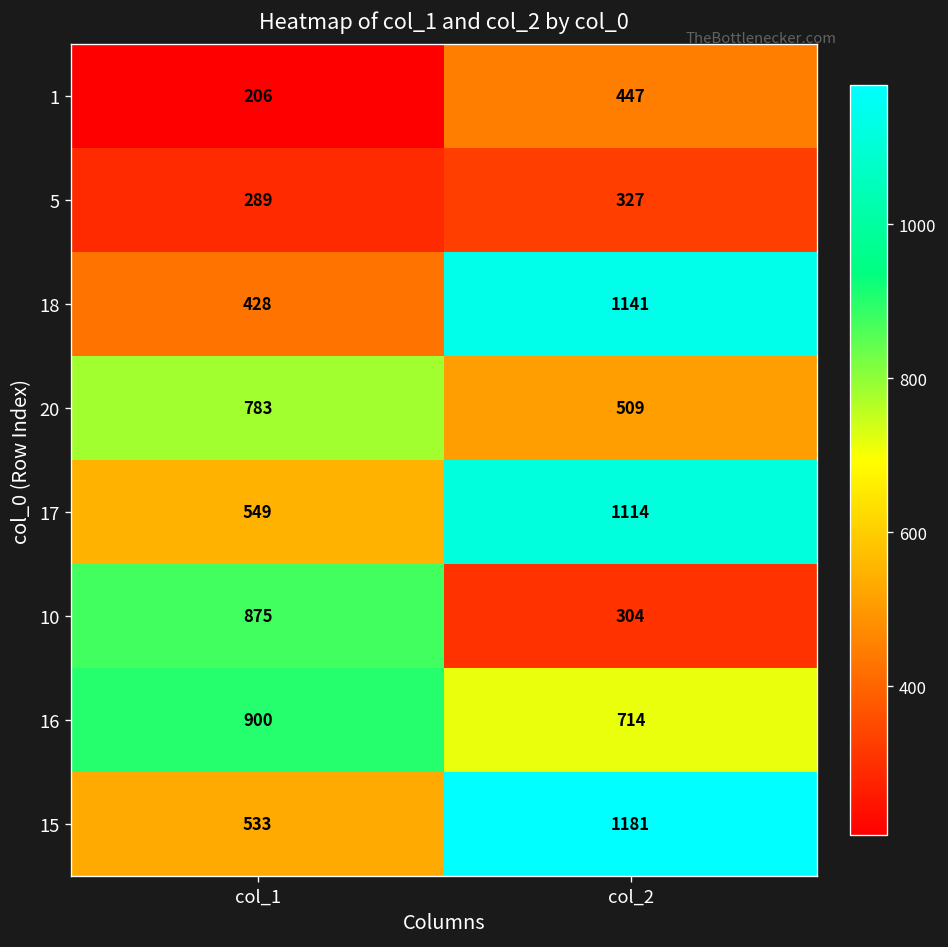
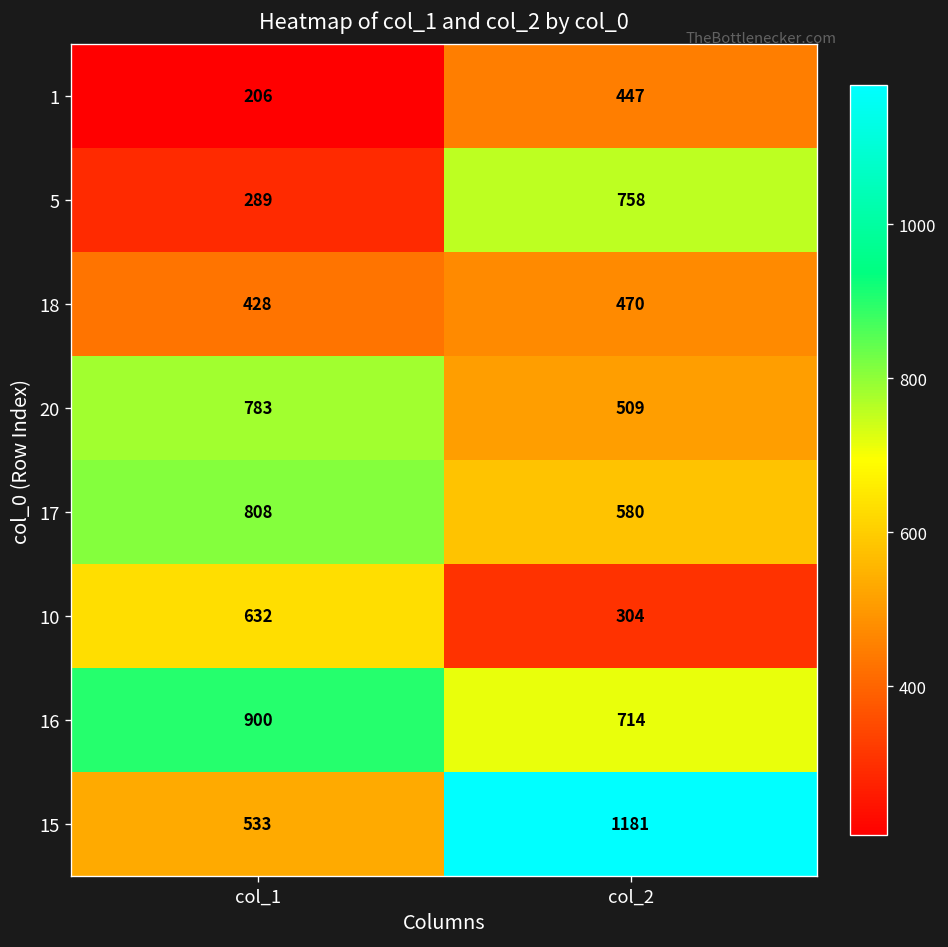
5, col_2: 327 -> 758
18, col_2: 1141 -> 470
17, col_1: 549 -> 808
17, col_2: 1114 -> 580
10, col_1: 875 -> 632
